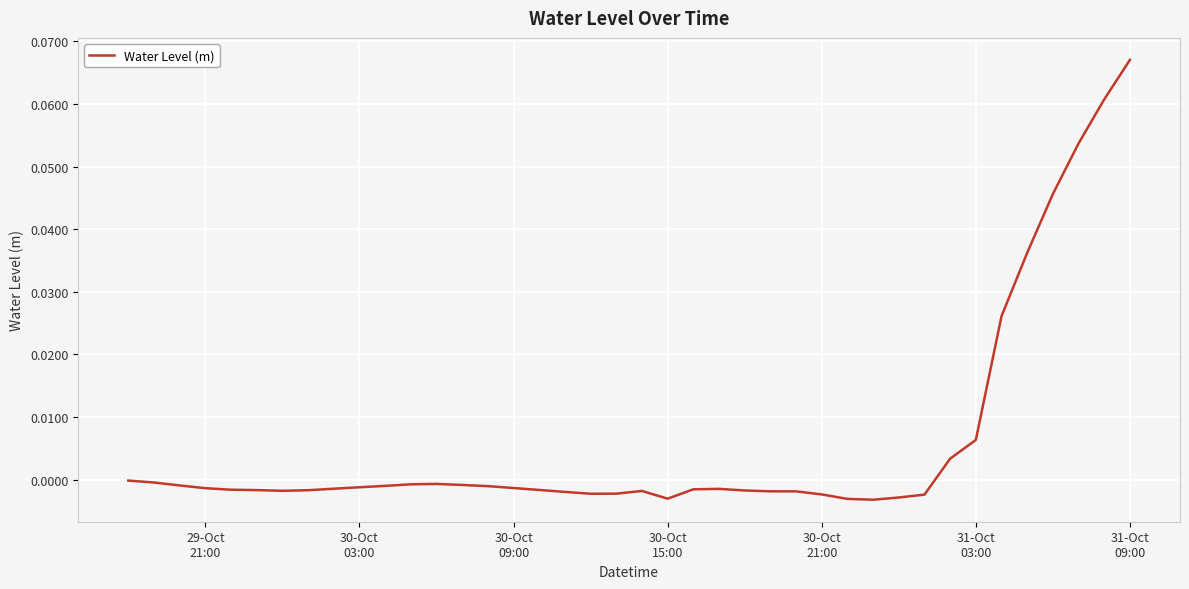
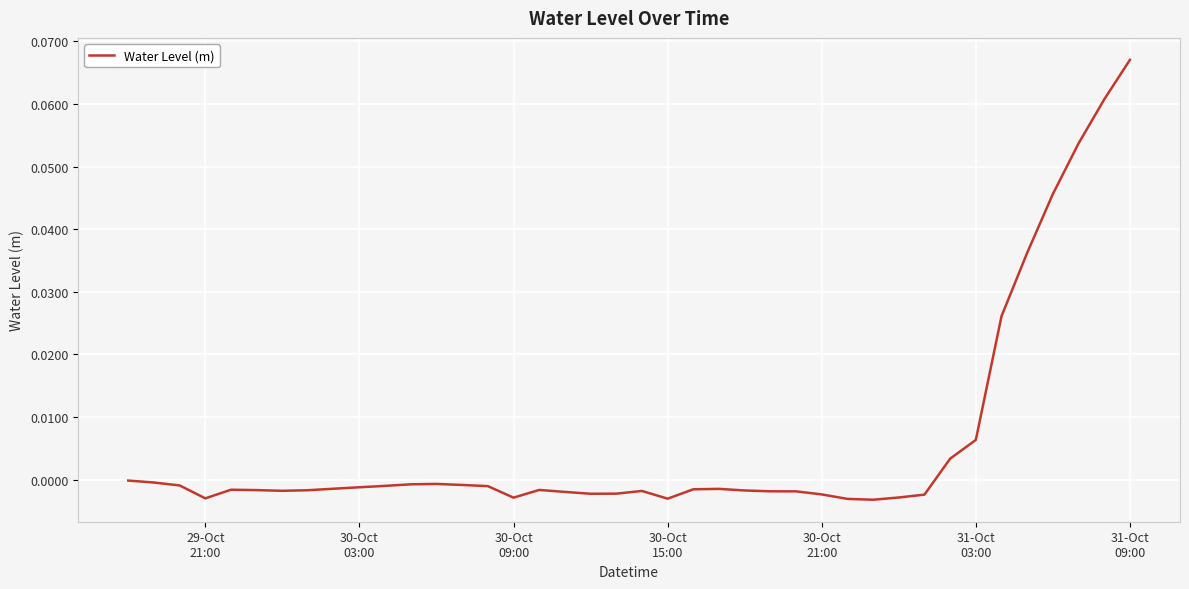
29-Oct 21:00: -0.001 -> -0.003
30-Oct 09:00: -0.001 -> -0.003
